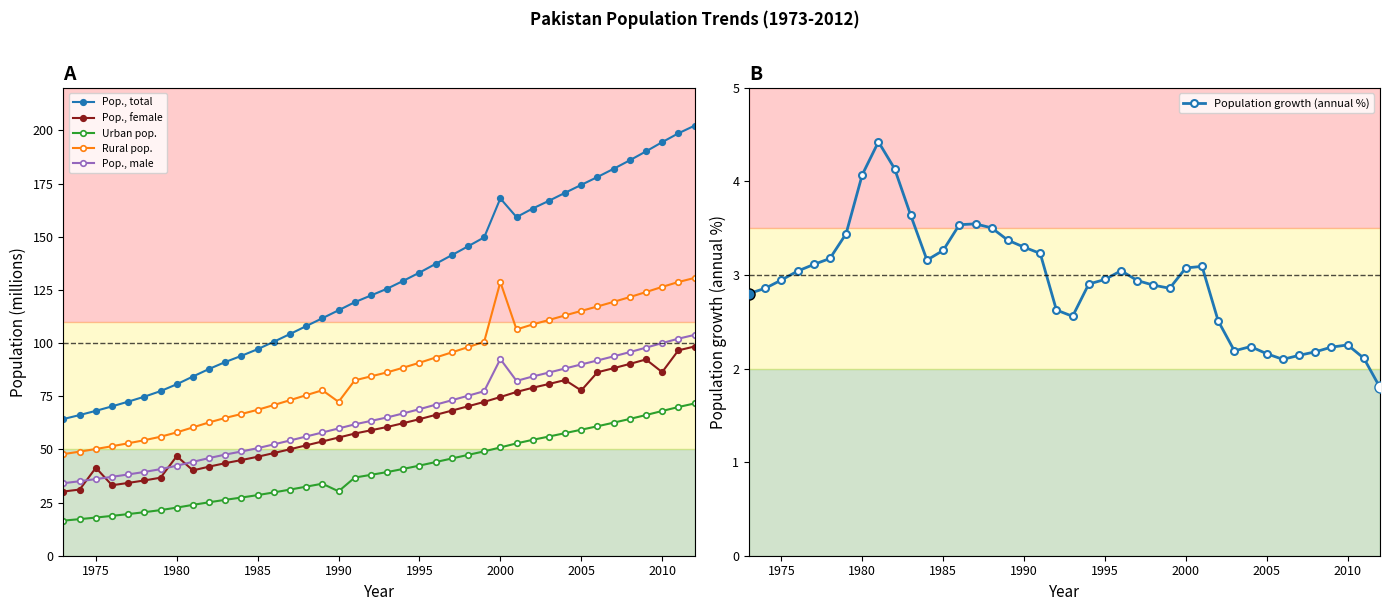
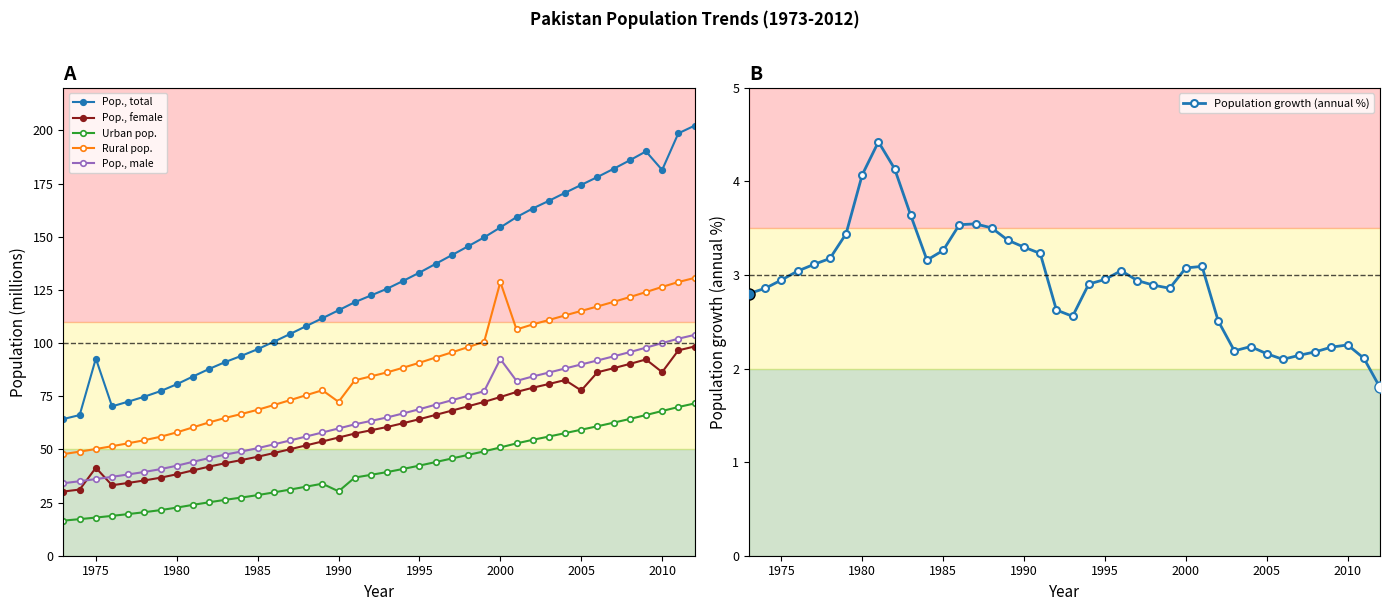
A, Pop., total, 1975: 68 -> 93
A, Pop., female, 1980: 47 -> 38
A, Pop., total, 2000: 168 -> 154
A, Pop., total, 2010: 194 -> 181
